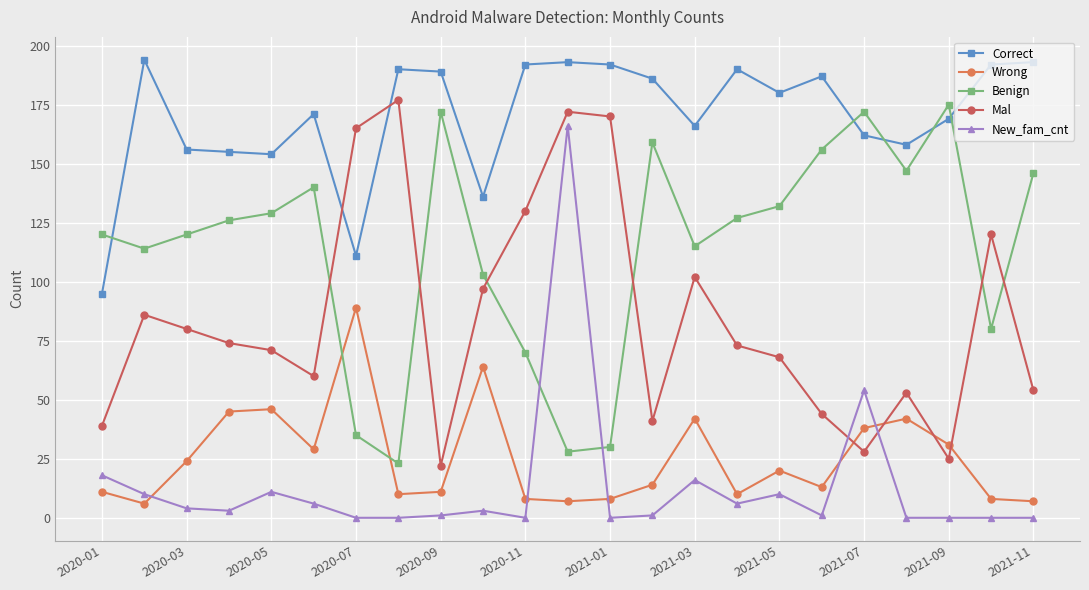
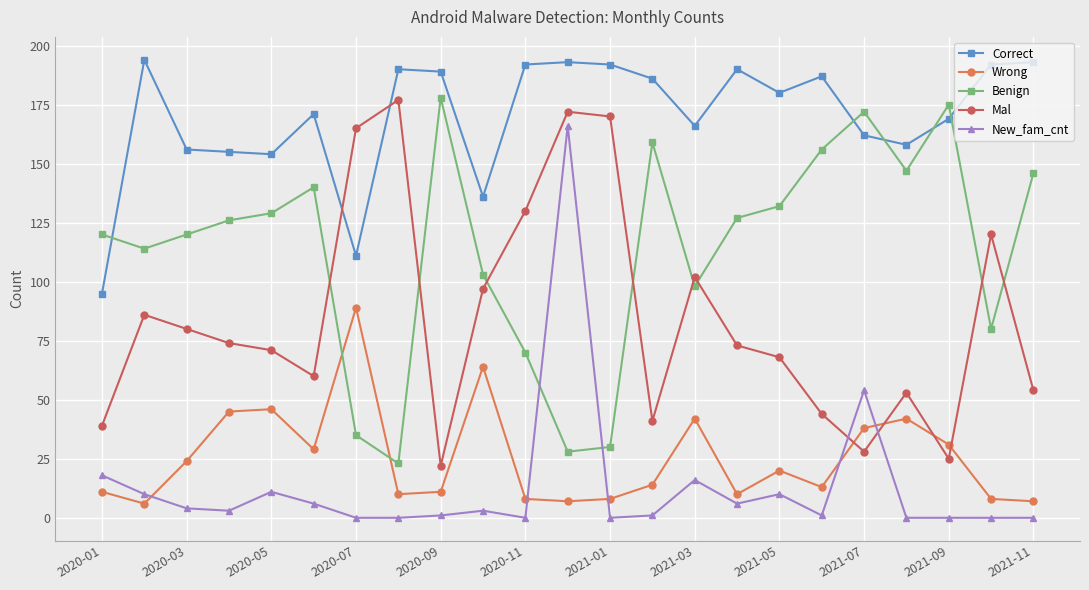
Benign, 2020-09: 172 -> 178
Benign, 2021-03: 115 -> 98
